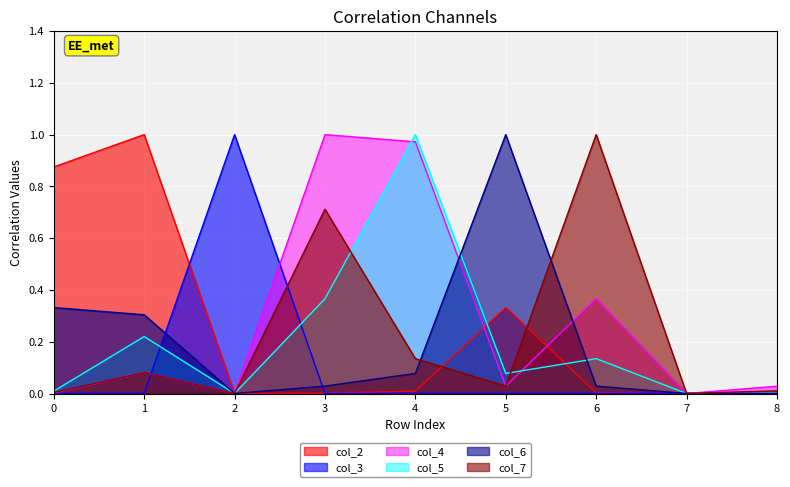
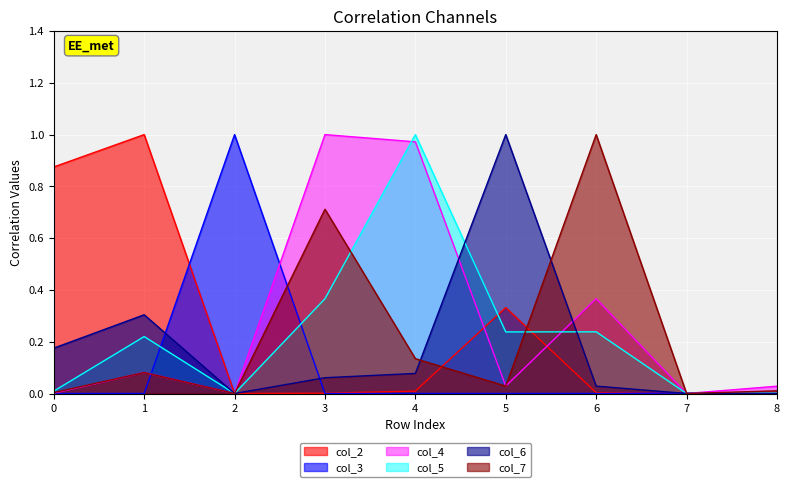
col_6, 0: 0.33 -> 0.18
col_6, 3: 0.03 -> 0.06
col_5, 5: 0.08 -> 0.24
col_5, 6: 0.13 -> 0.24
